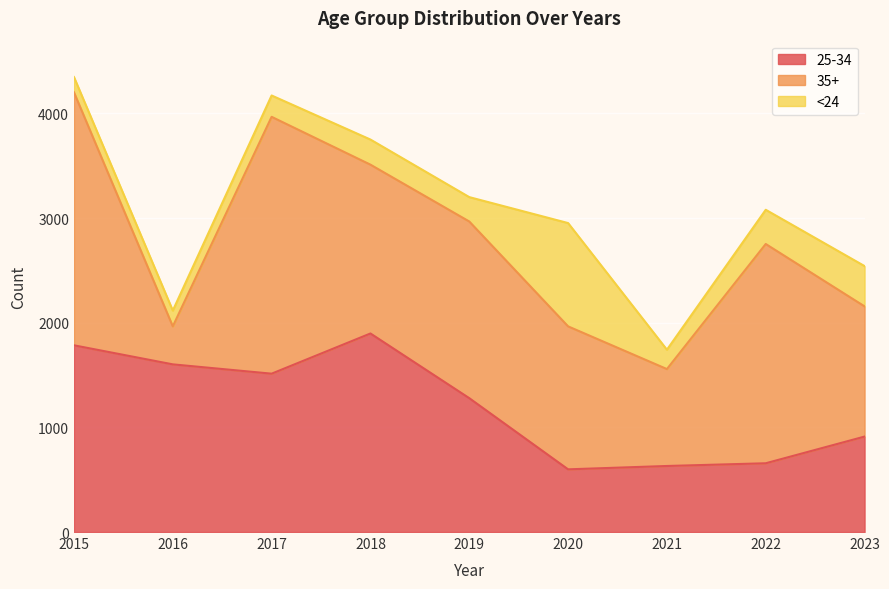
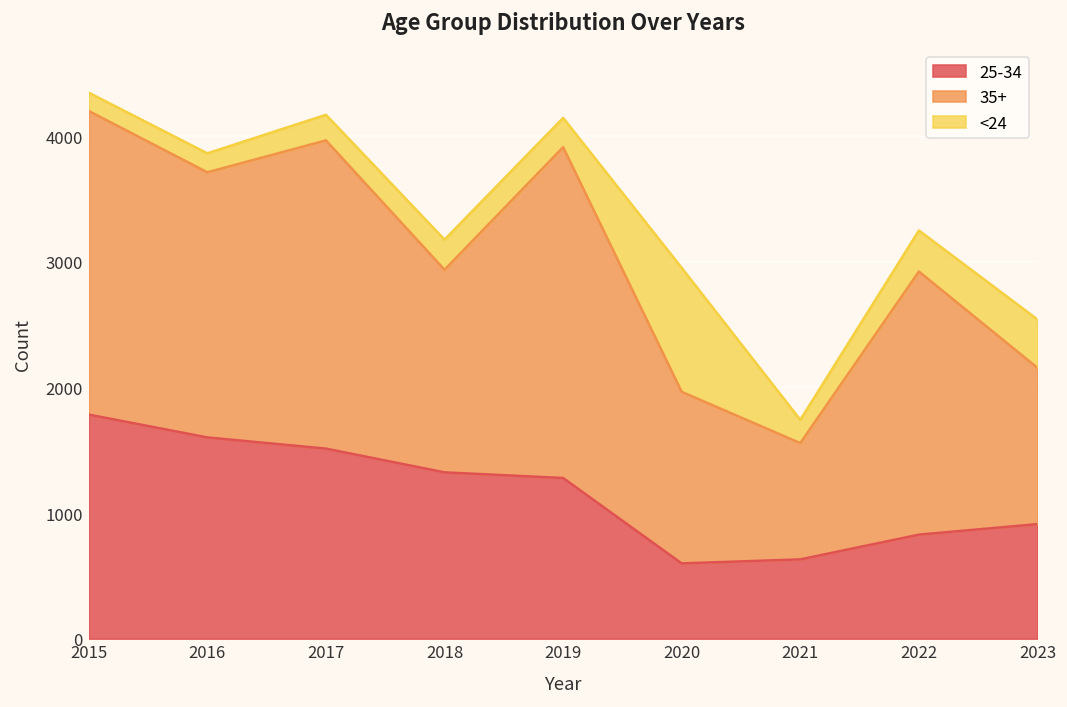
35+, 2016: 360 -> 2110
25-34, 2018: 1900 -> 1320
35+, 2019: 1690 -> 2630
25-34, 2022: 660 -> 830
